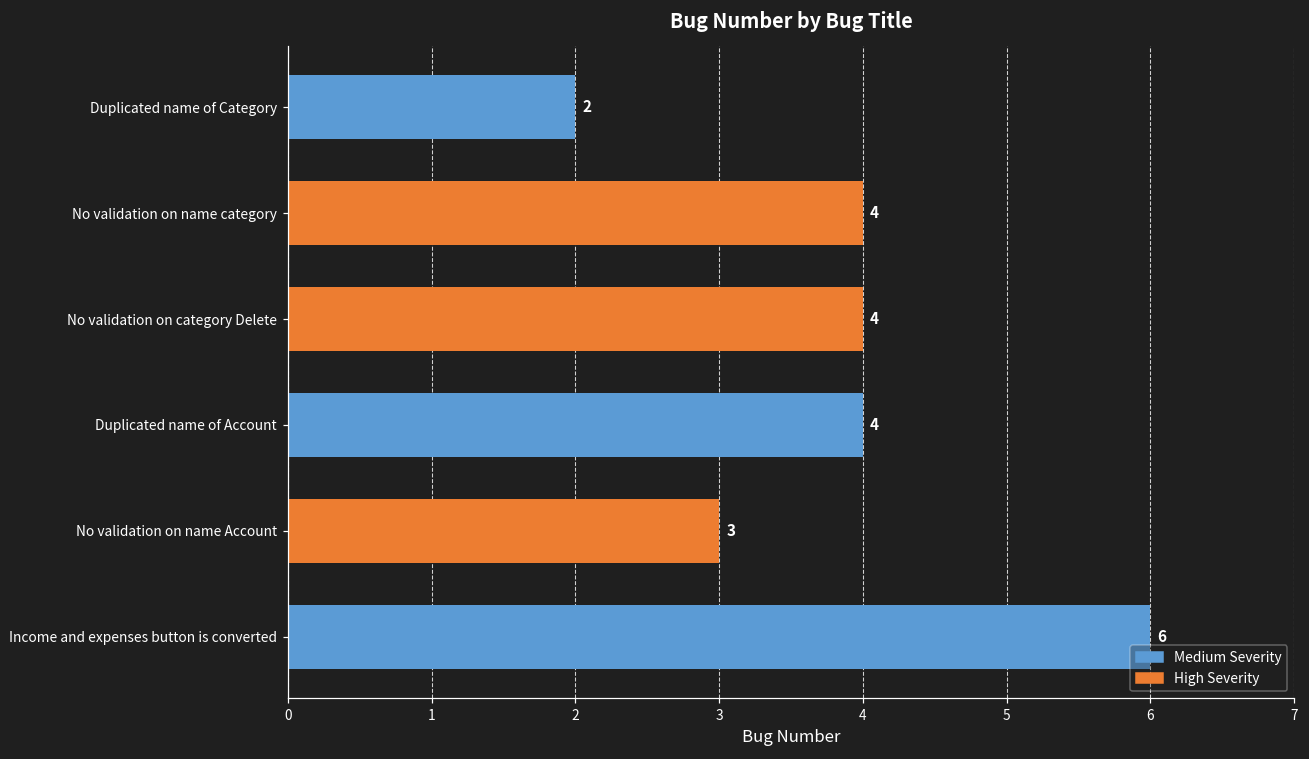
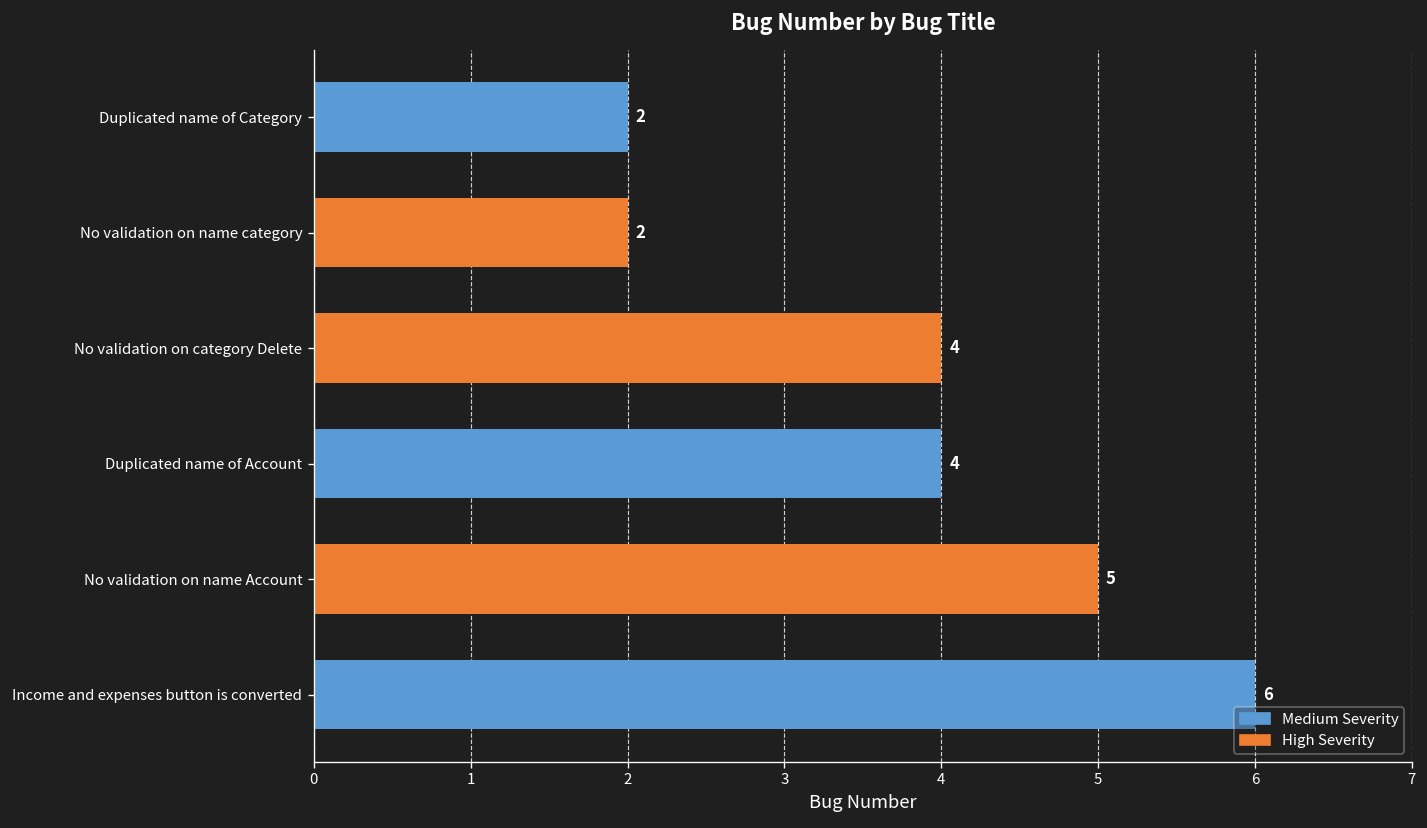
No validation on name category: 4 -> 2
No validation on name Account: 3 -> 5
